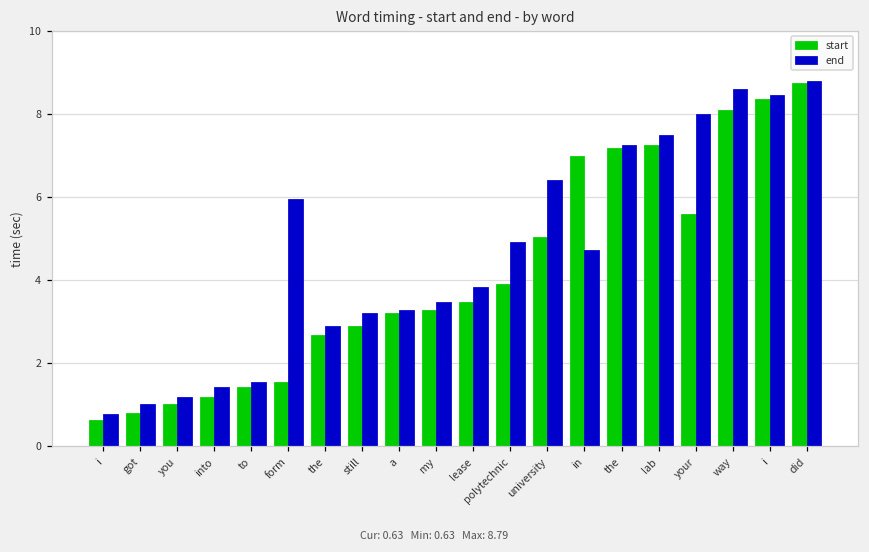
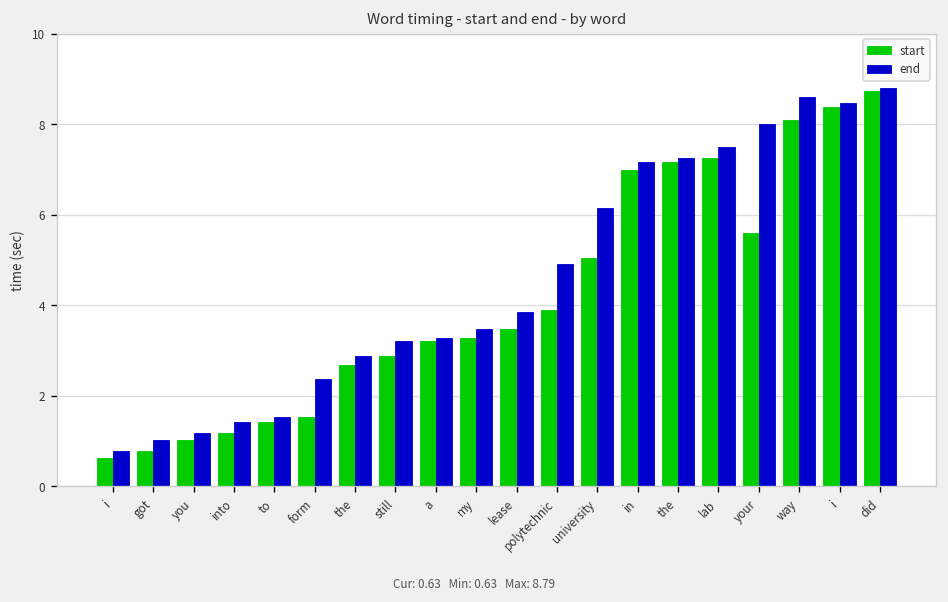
end, form: 6.0 -> 2.4
end, university: 6.4 -> 6.2
end, in: 4.7 -> 7.2
